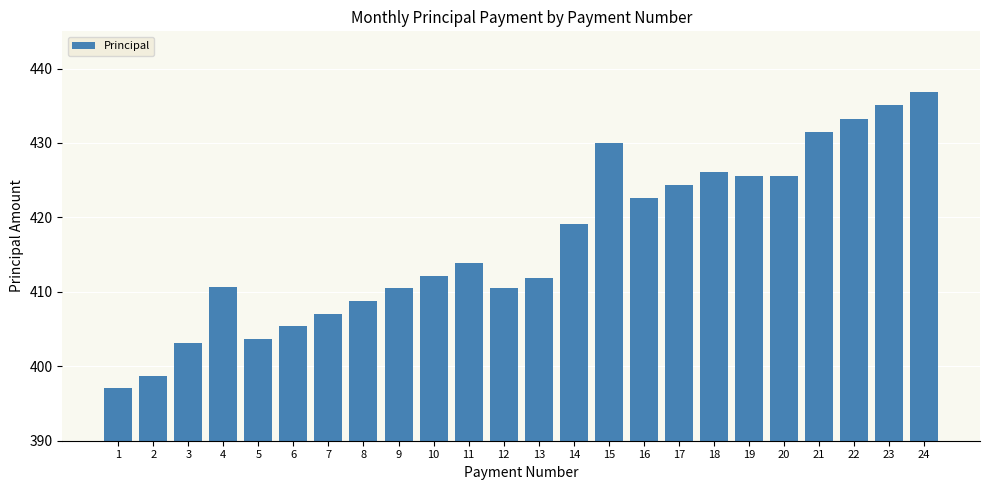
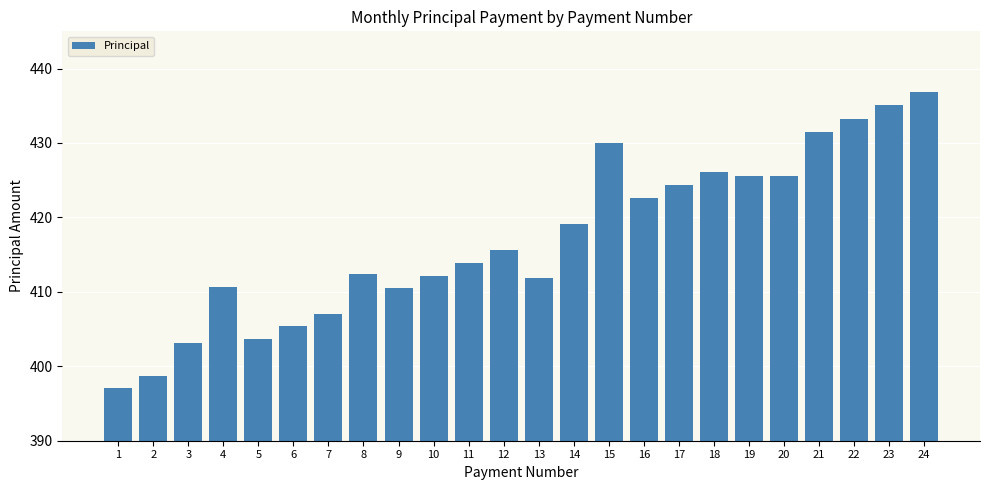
8: 409 -> 412
12: 410 -> 416
